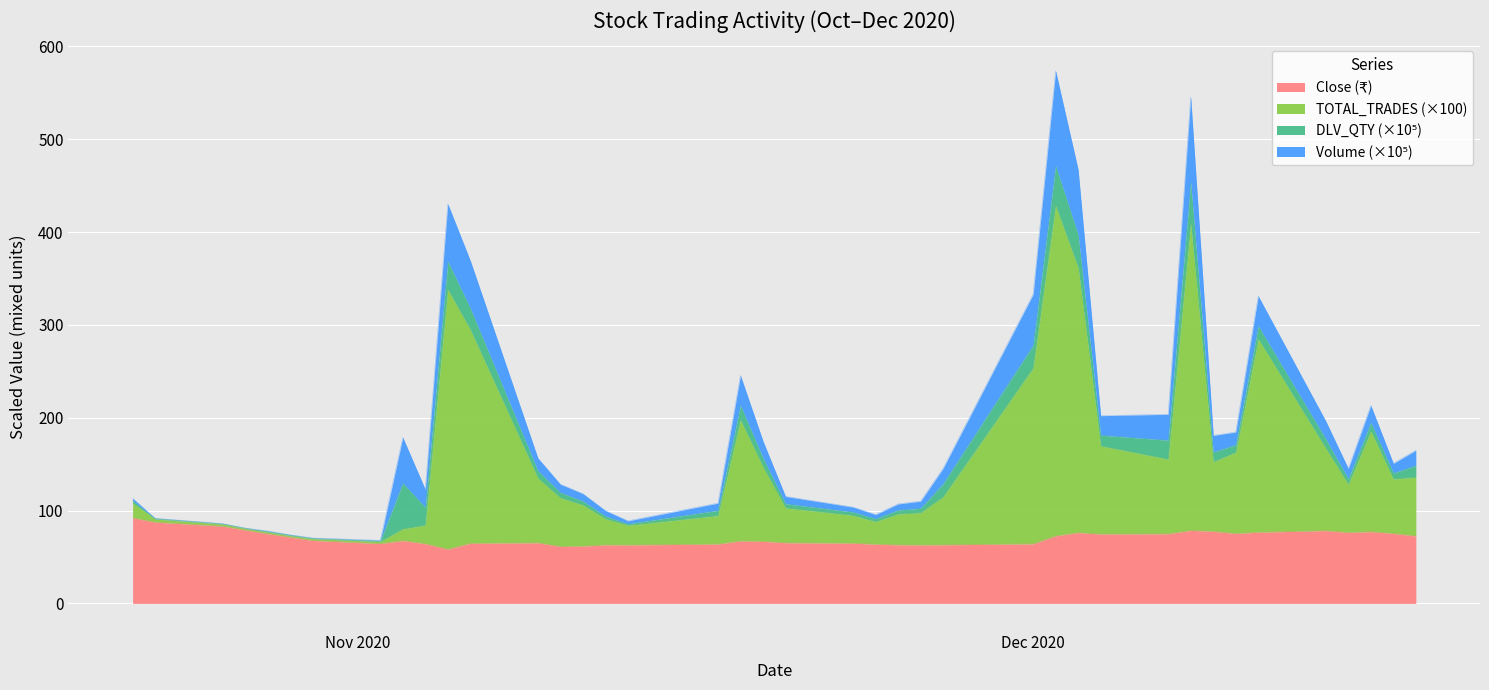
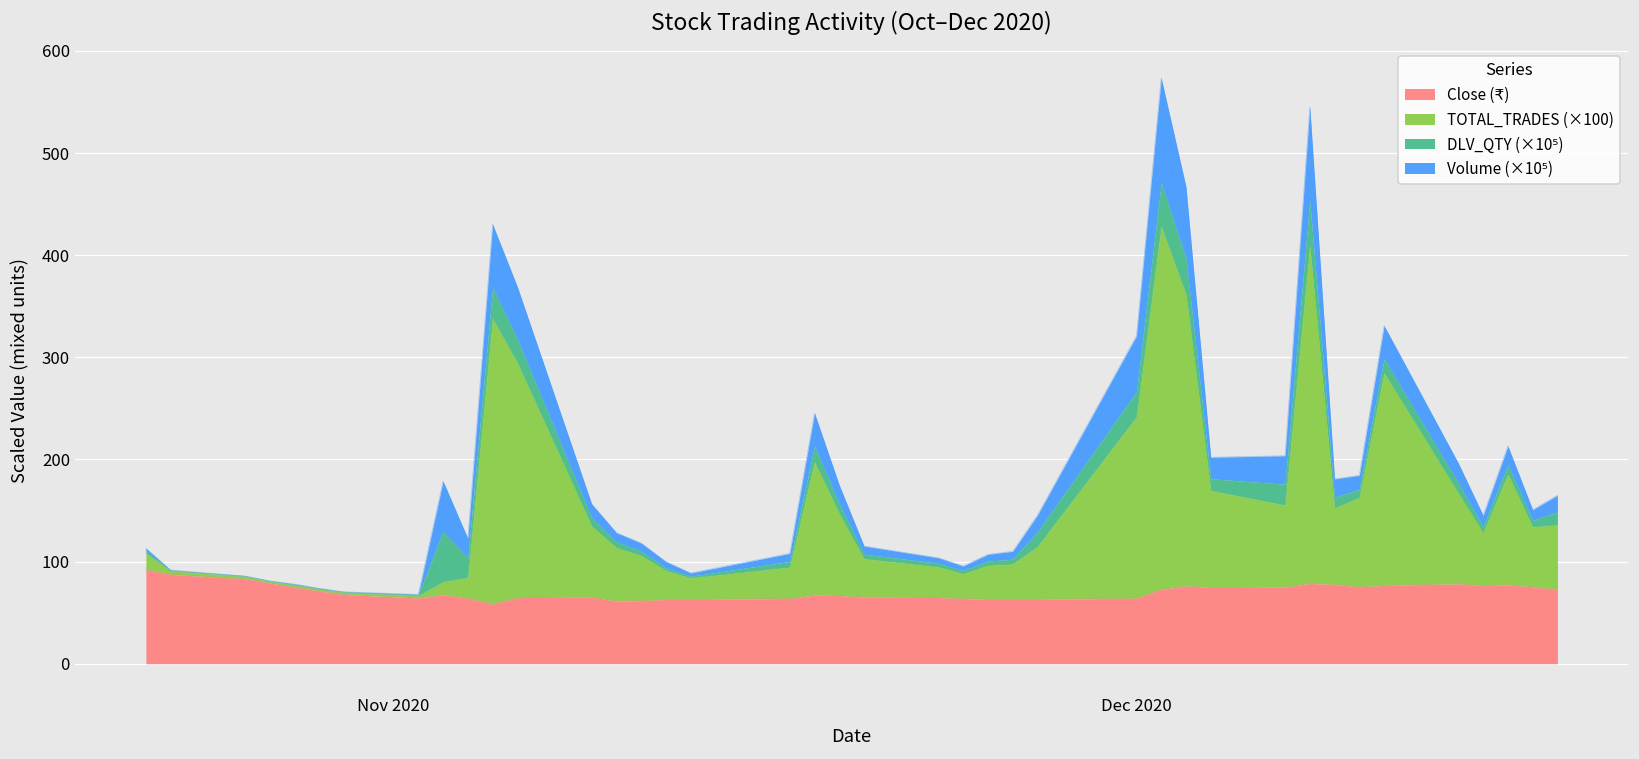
TOTAL_TRADES (×100), Dec 2020: 190 -> 180
